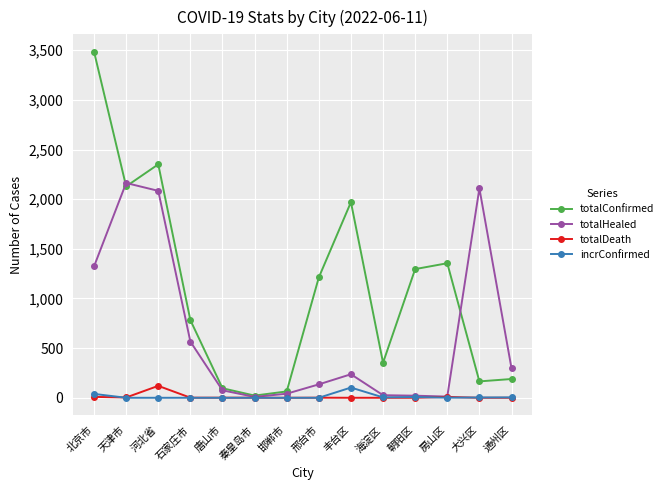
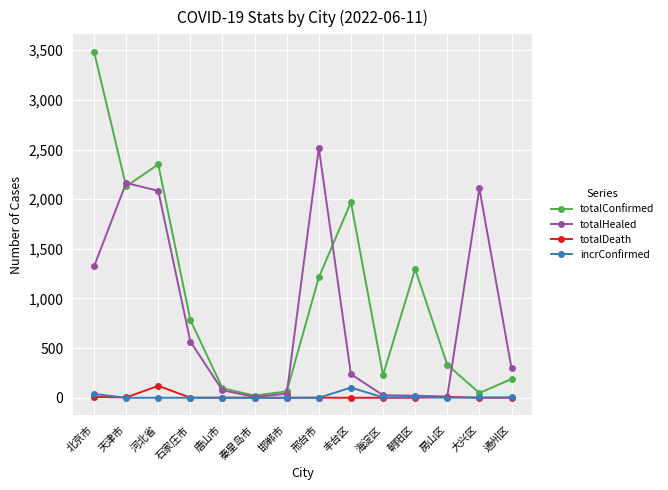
totalHealed, 邢台市: 100 -> 2,500
totalConfirmed, 海淀区: 400 -> 200
totalConfirmed, 房山区: 1,400 -> 300
totalConfirmed, 大兴区: 200 -> 0
